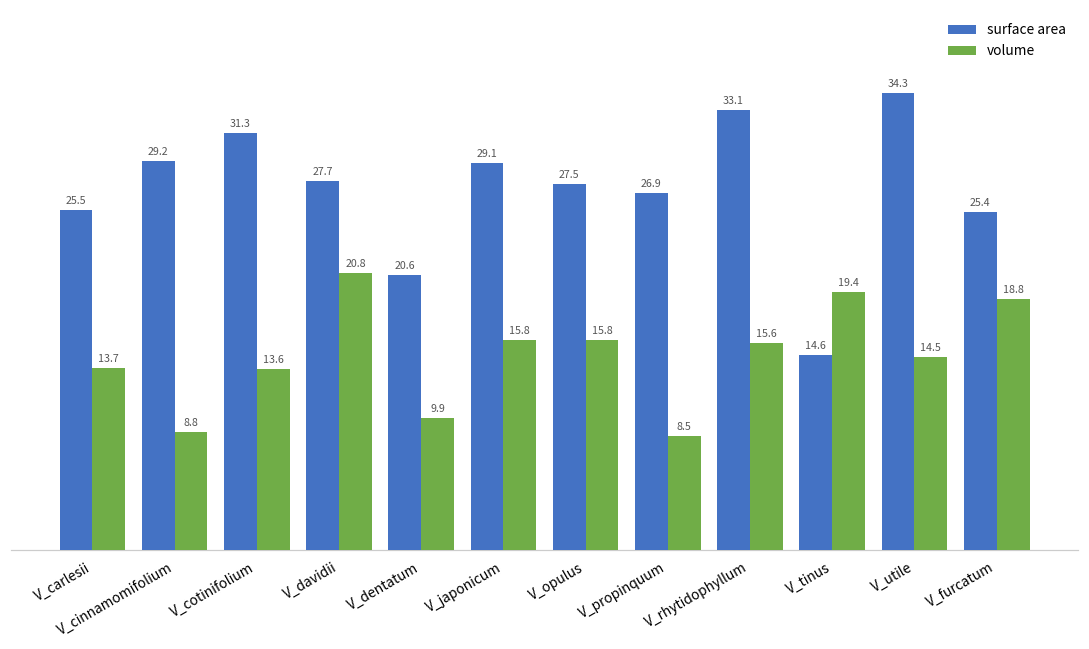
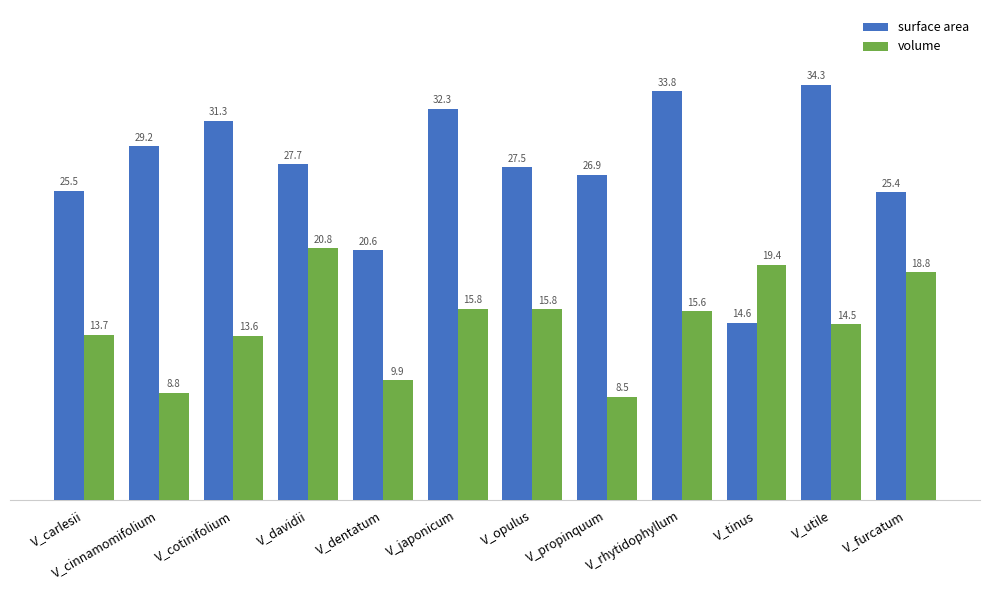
surface area, V_japonicum: 29.1 -> 32.3
surface area, V_rhytidophyllum: 33.1 -> 33.8
